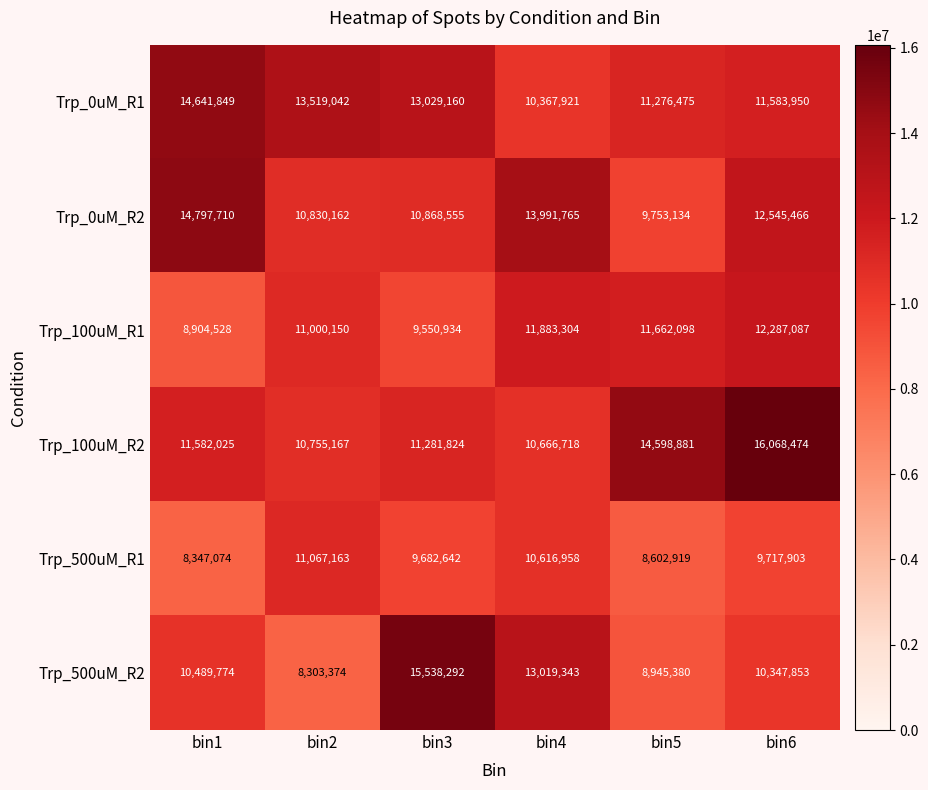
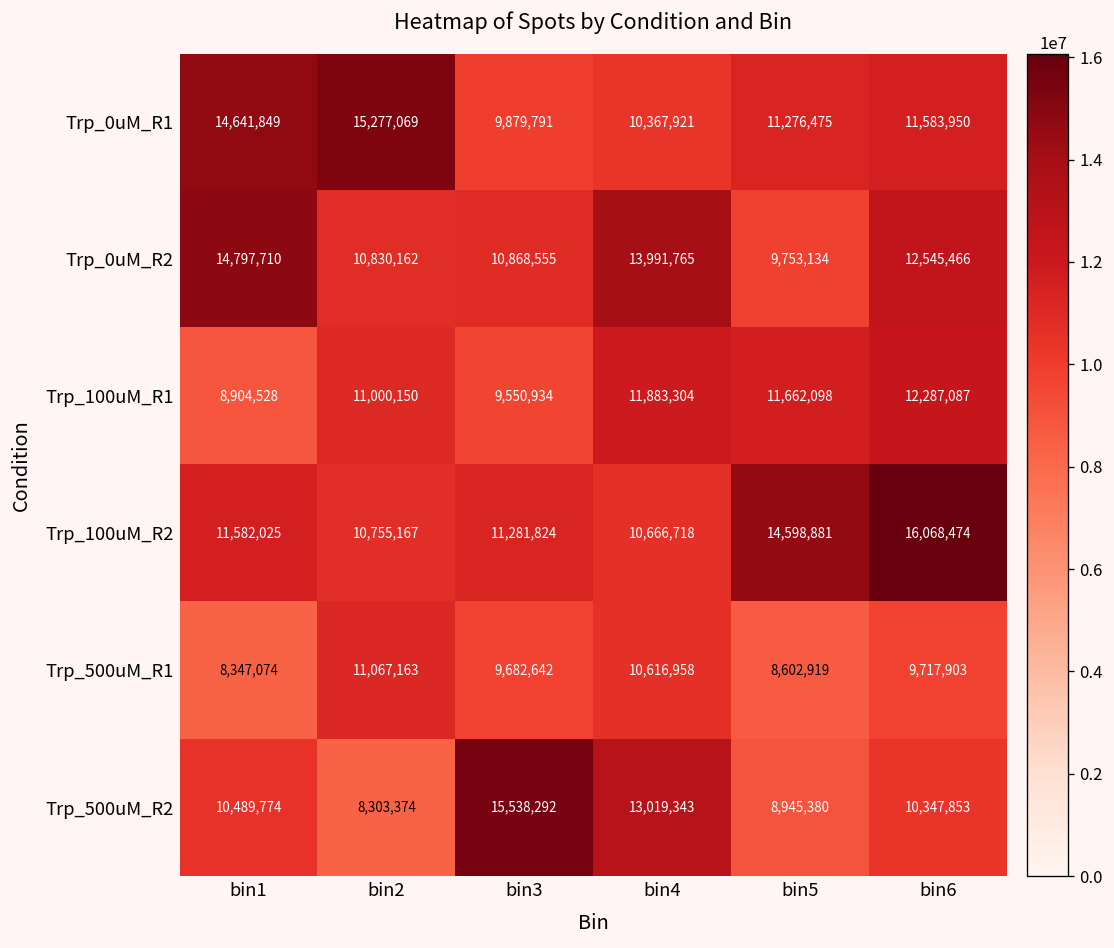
Trp_0uM_R1, bin2: 13,519,042 -> 15,277,069
Trp_0uM_R1, bin3: 13,029,160 -> 9,879,791
